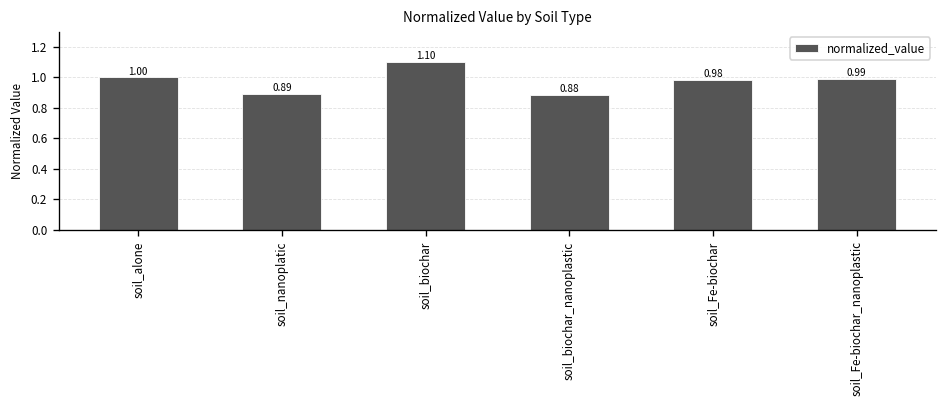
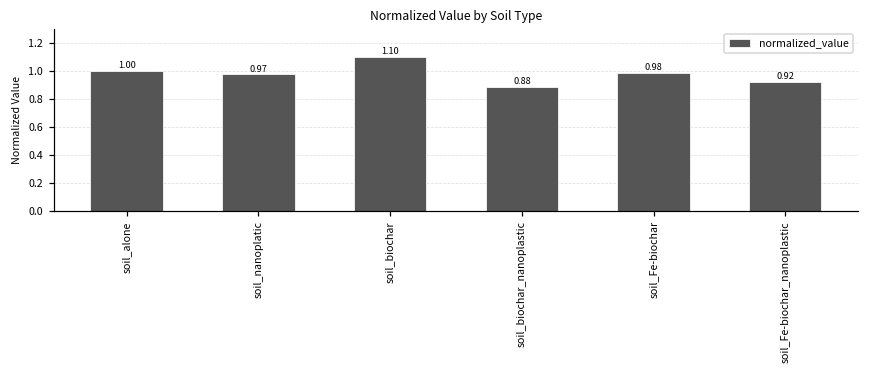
soil_nanoplatic: 0.89 -> 0.97
soil_Fe-biochar_nanoplastic: 0.99 -> 0.92
